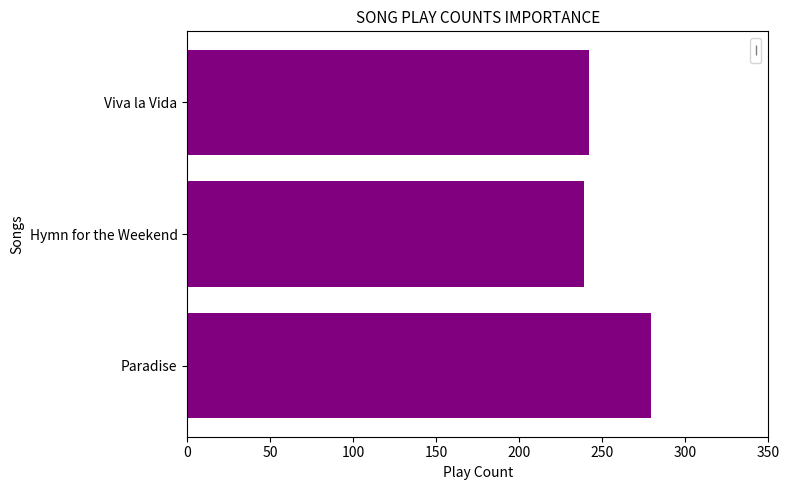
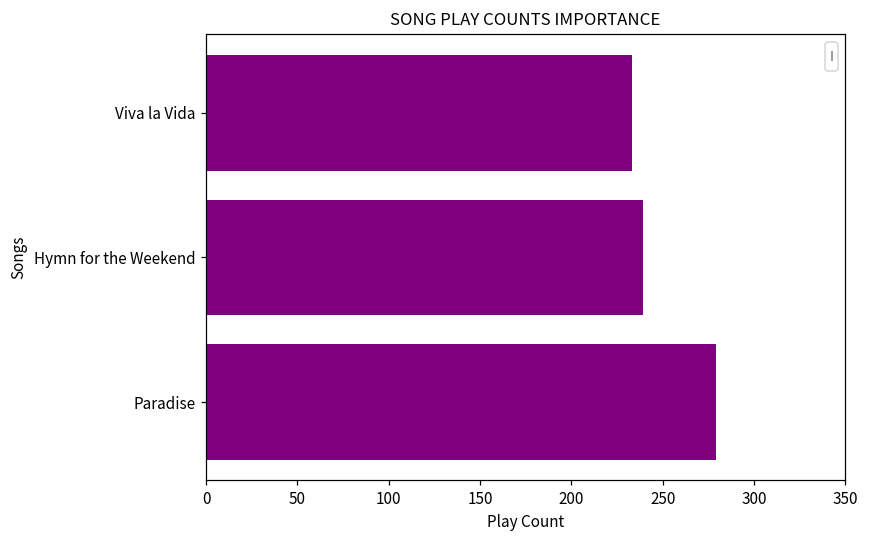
Viva la Vida: 242 -> 233
